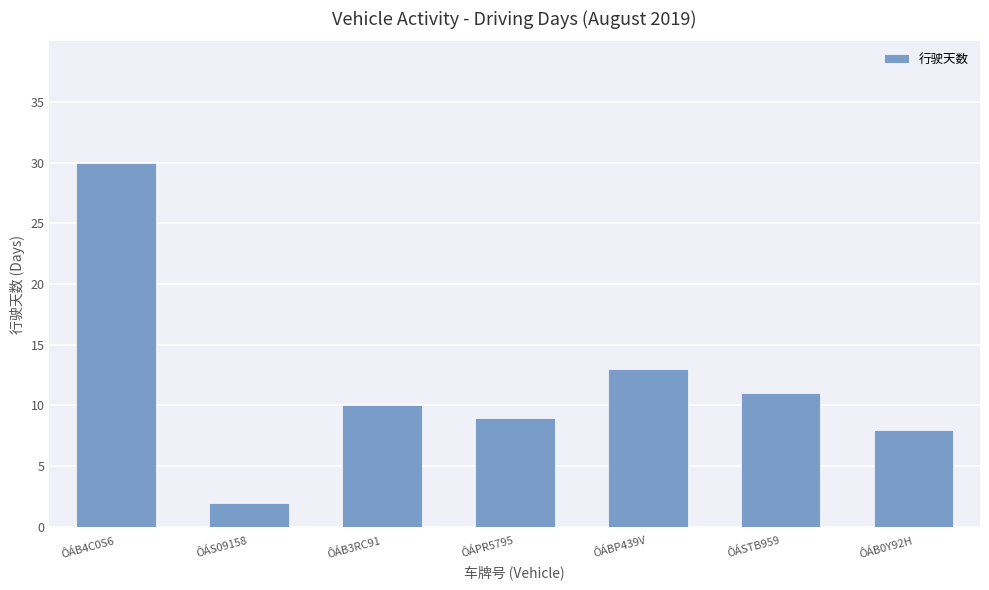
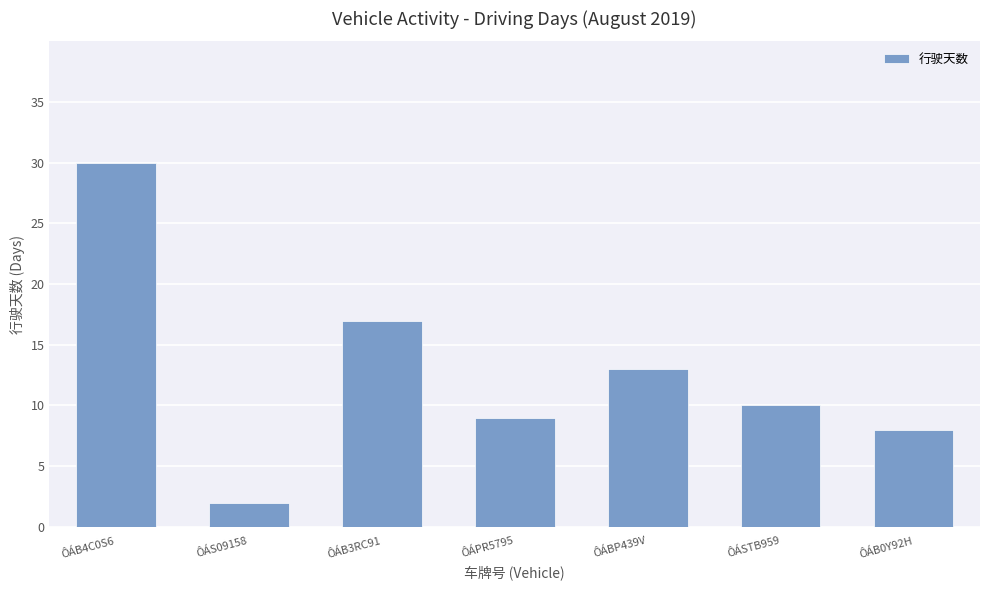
ÔÁB3RC91: 10 -> 17
ÔÁSTB959: 11 -> 10
